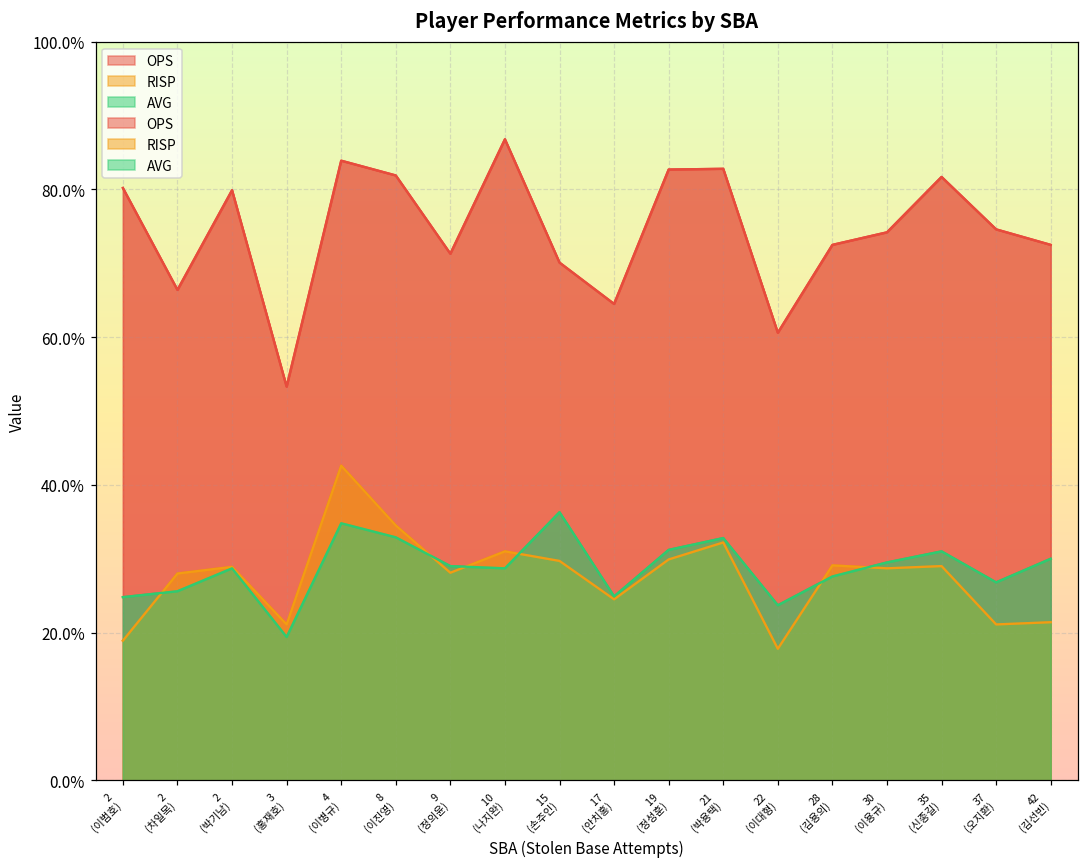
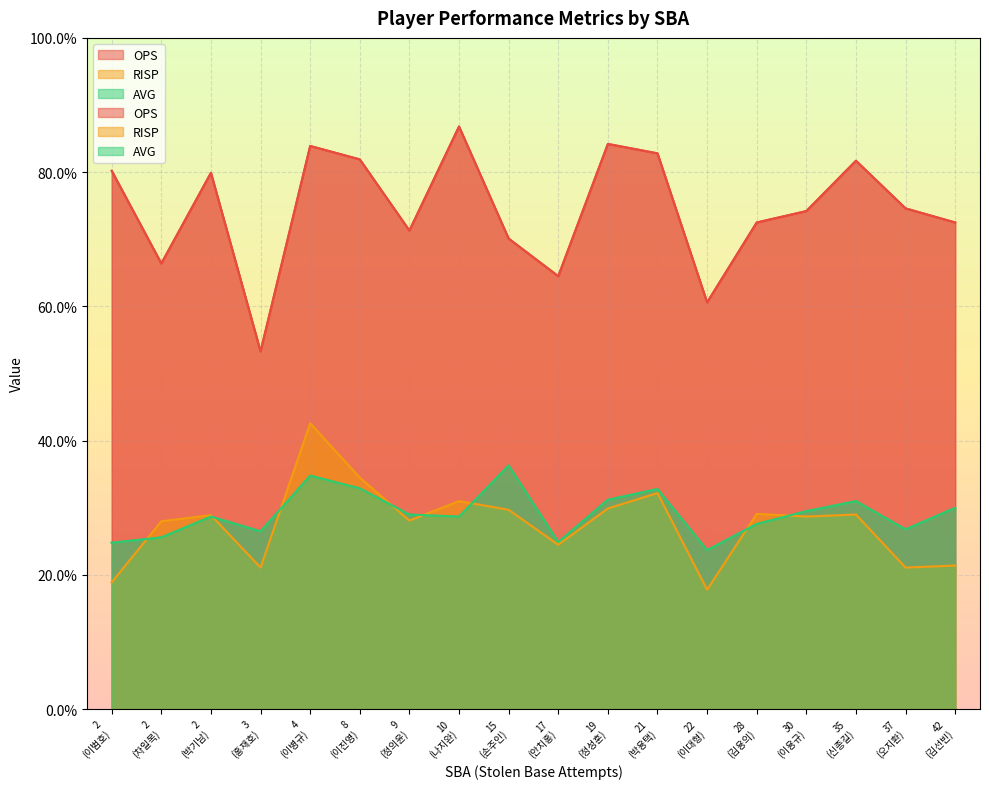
AVG, 3 (홍재호): 19% -> 27%
OPS, 19 (정성훈): 83% -> 84%
